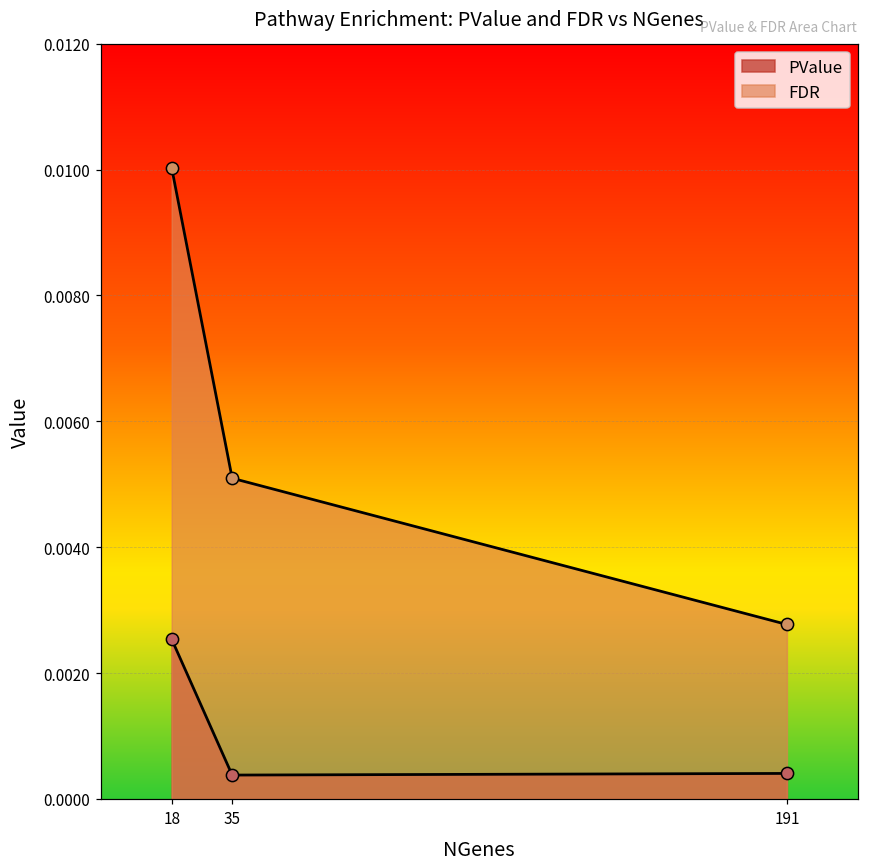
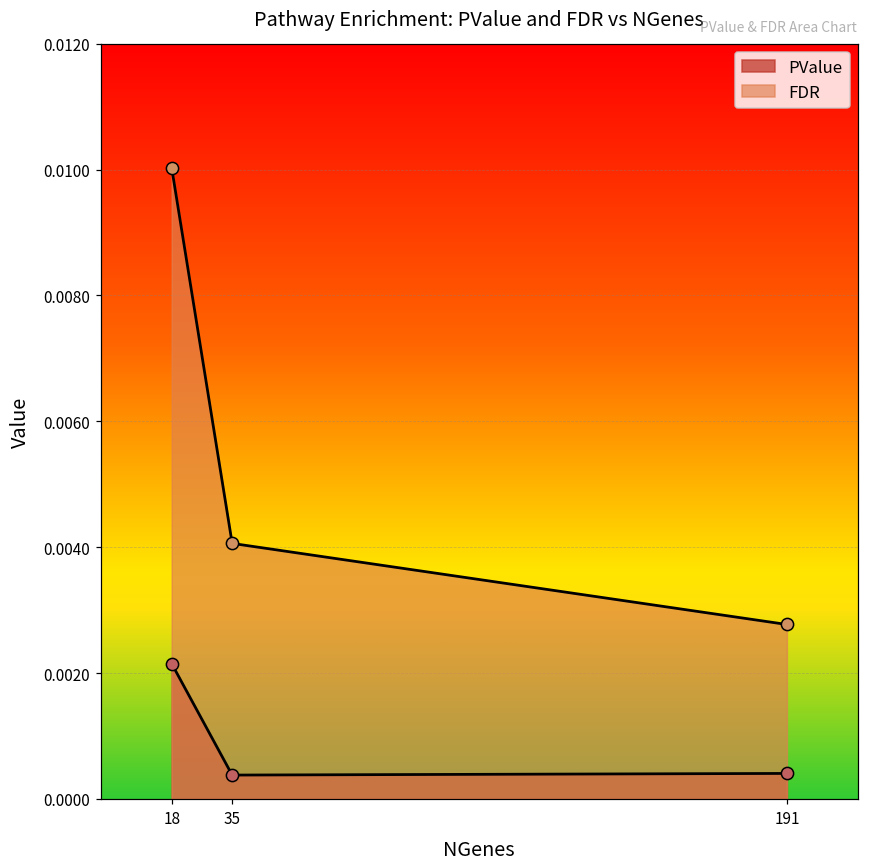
PValue, 18: 0.0025 -> 0.0021
FDR, 35: 0.0051 -> 0.0041
